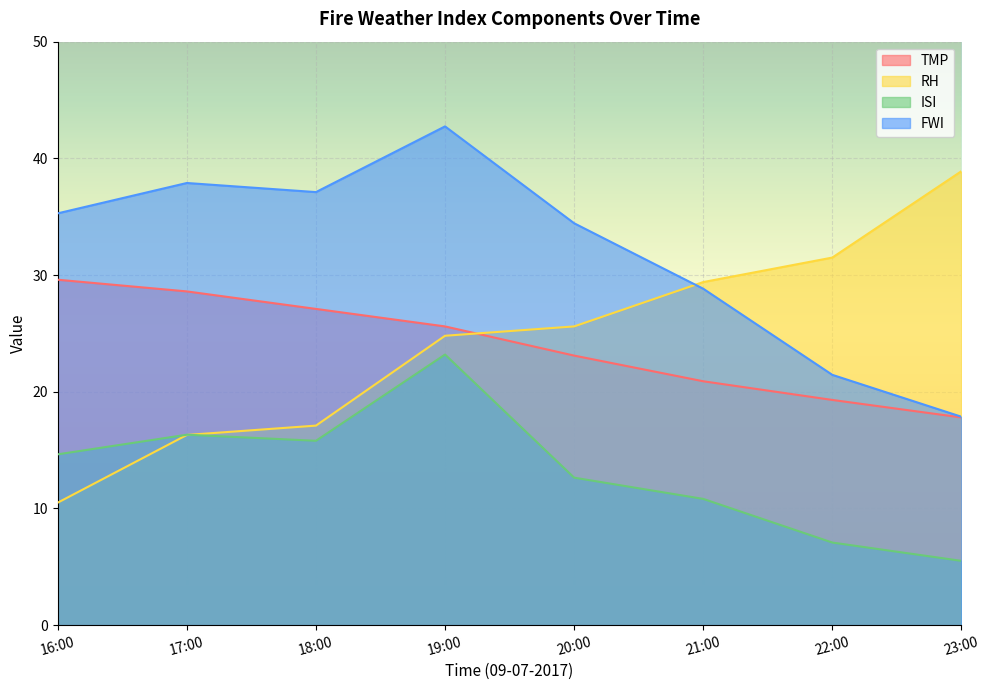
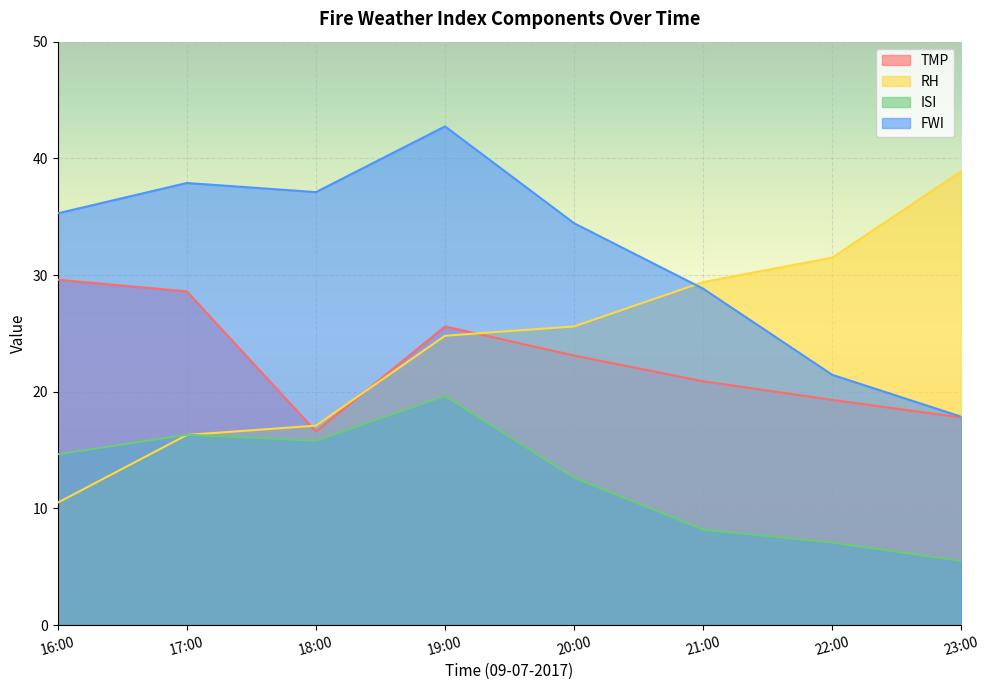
TMP, 18:00: 27.1 -> 16.6
ISI, 19:00: 23.2 -> 19.7
ISI, 21:00: 10.8 -> 8.2
